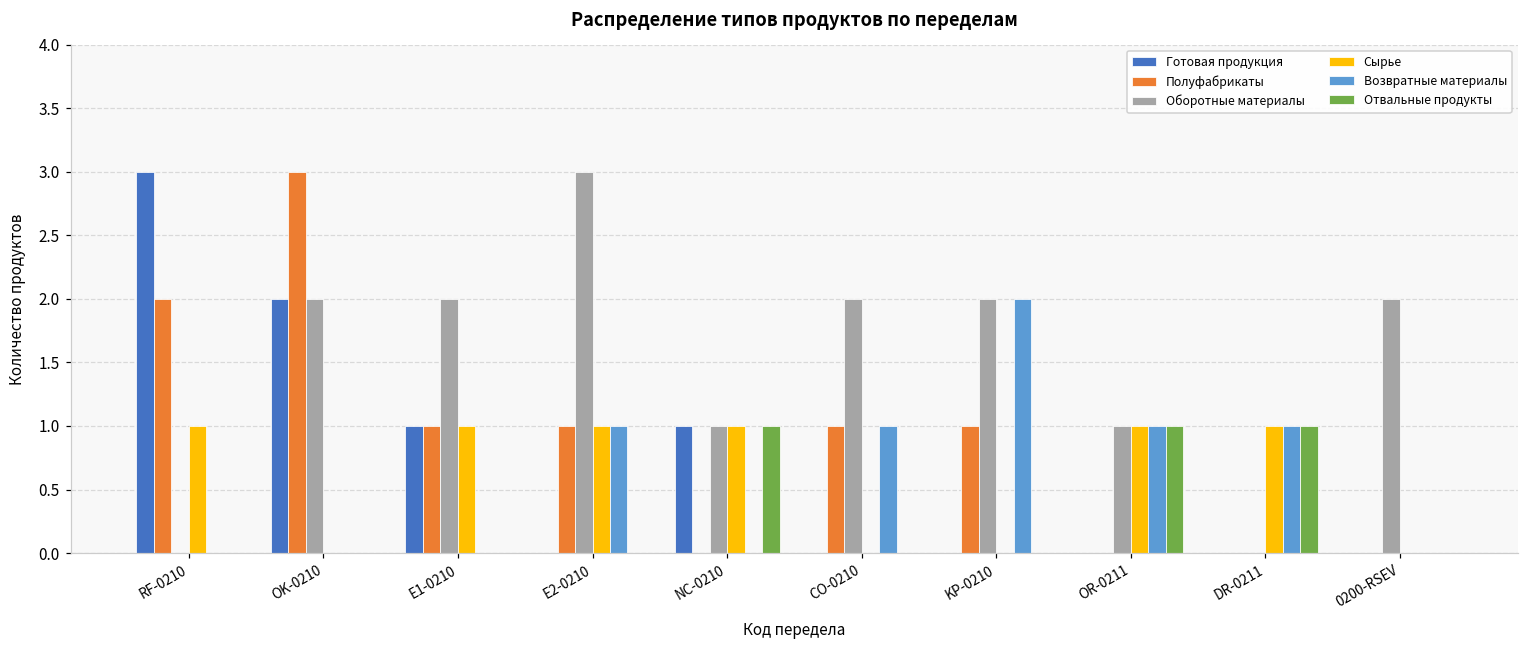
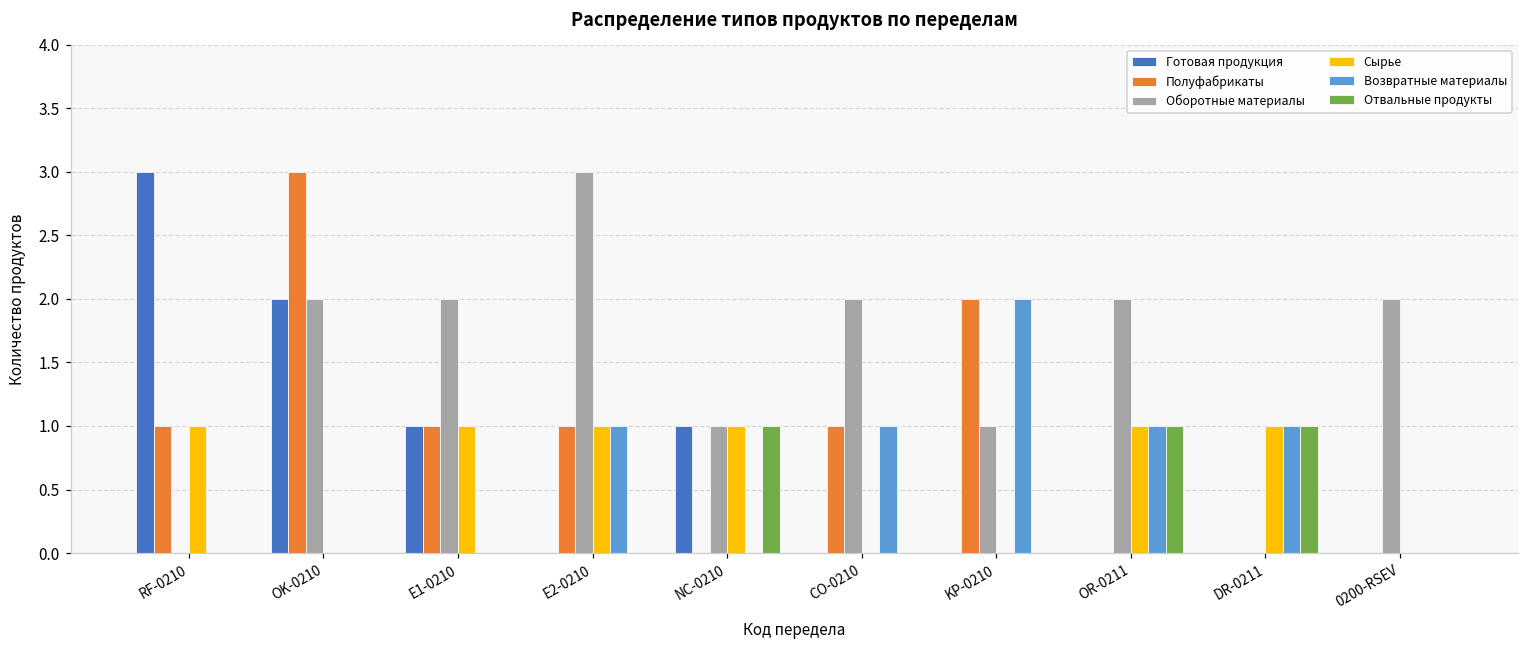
Полуфабрикаты, RF-0210: 2 -> 1
Полуфабрикаты, KP-0210: 1 -> 2
Оборотные материалы, KP-0210: 2 -> 1
Оборотные материалы, OR-0211: 1 -> 2
